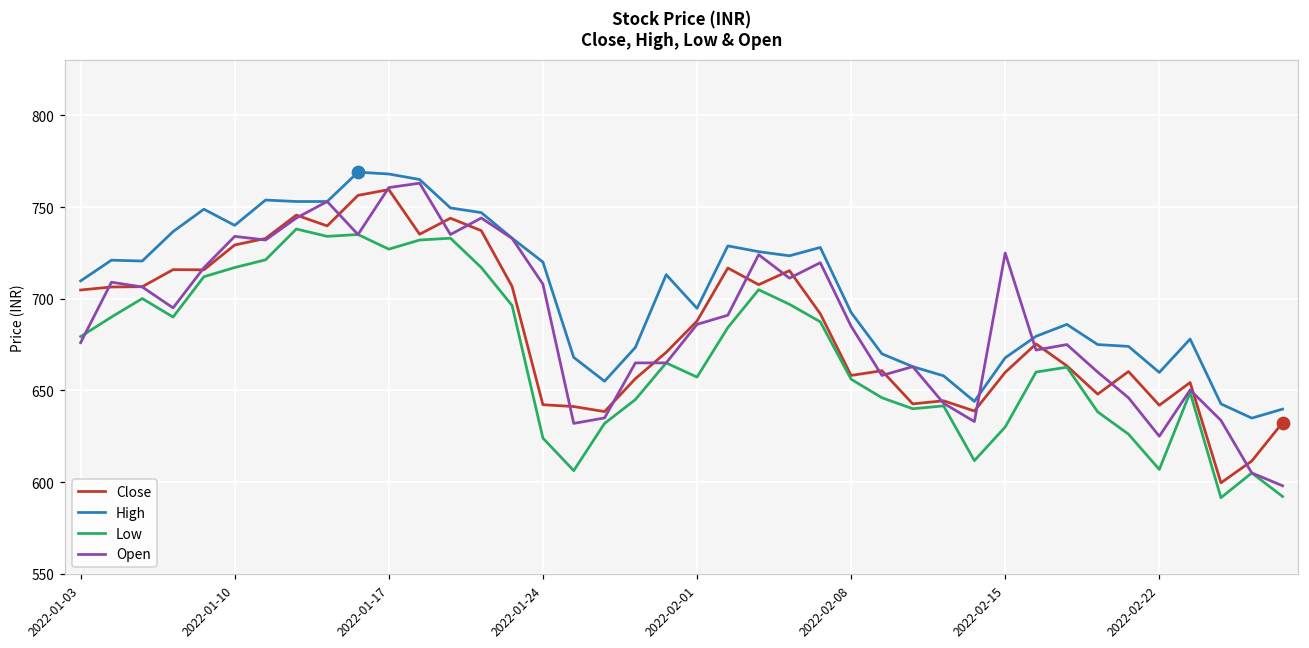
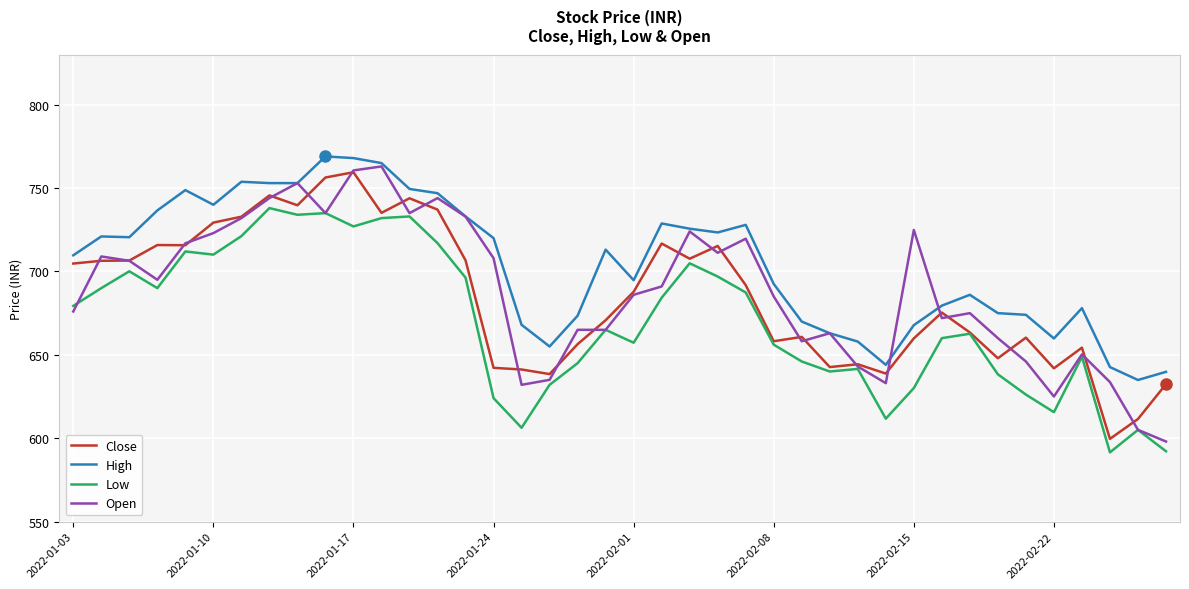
Low, 2022-01-10: 717 -> 710
Open, 2022-01-10: 734 -> 723
Low, 2022-02-22: 607 -> 616
